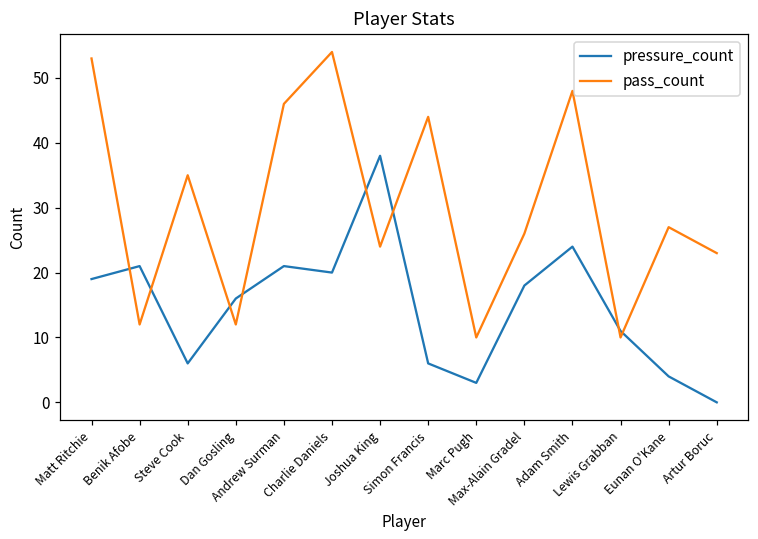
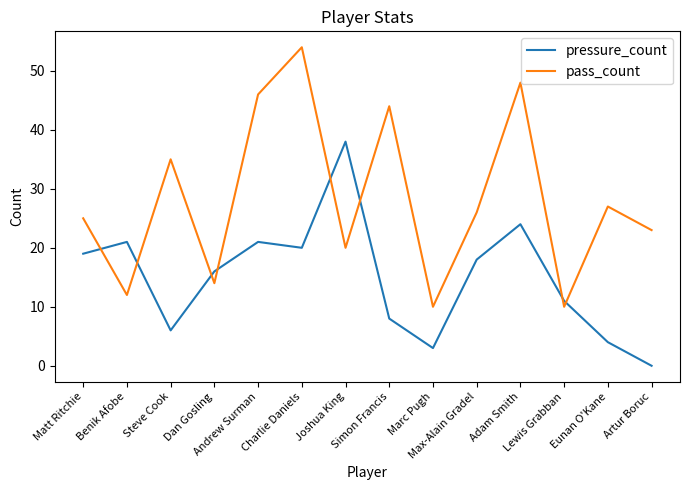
pass_count, Matt Ritchie: 53 -> 25
pass_count, Dan Gosling: 12 -> 14
pass_count, Joshua King: 24 -> 20
pressure_count, Simon Francis: 6 -> 8
